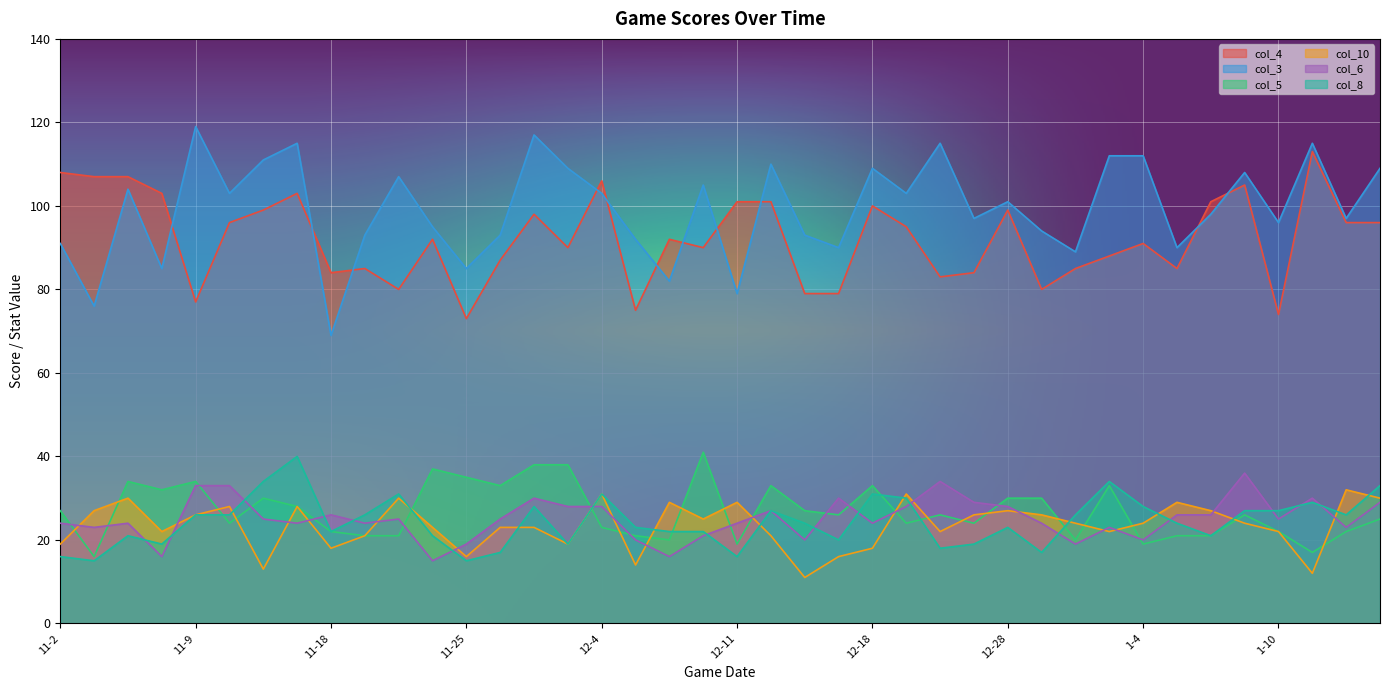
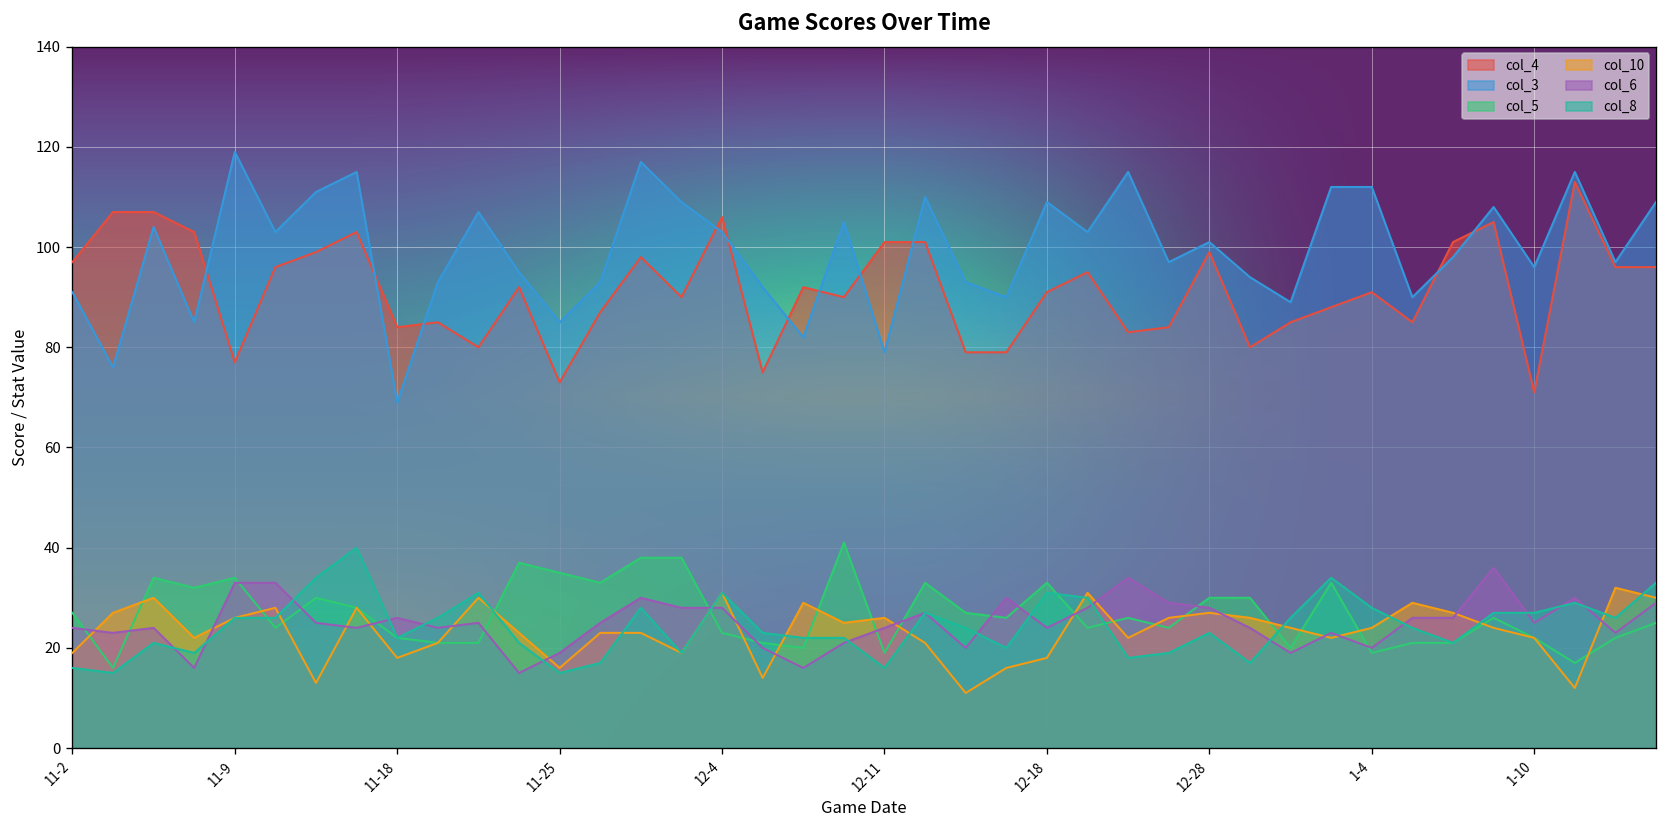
col_4, 11-2: 108 -> 97
col_10, 12-11: 29 -> 26
col_4, 12-18: 100 -> 91
col_4, 1-10: 74 -> 71
